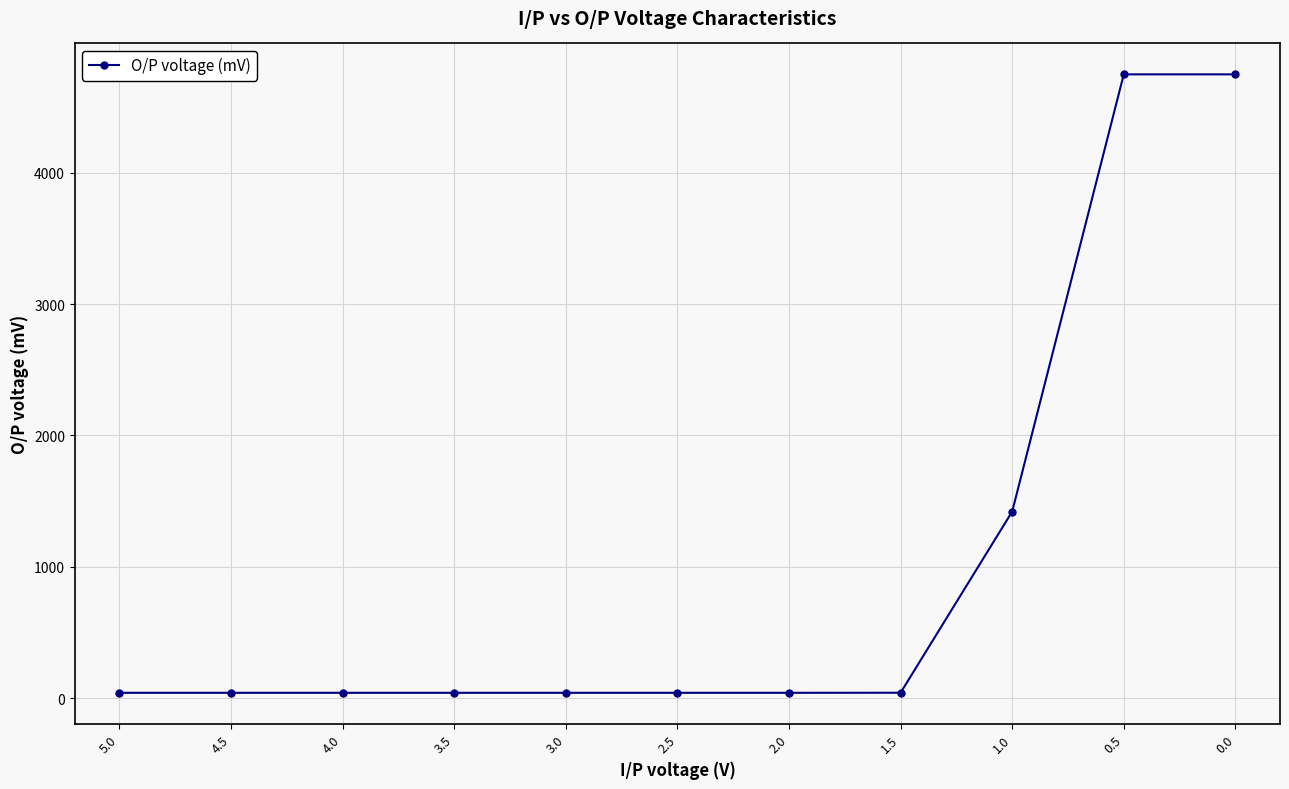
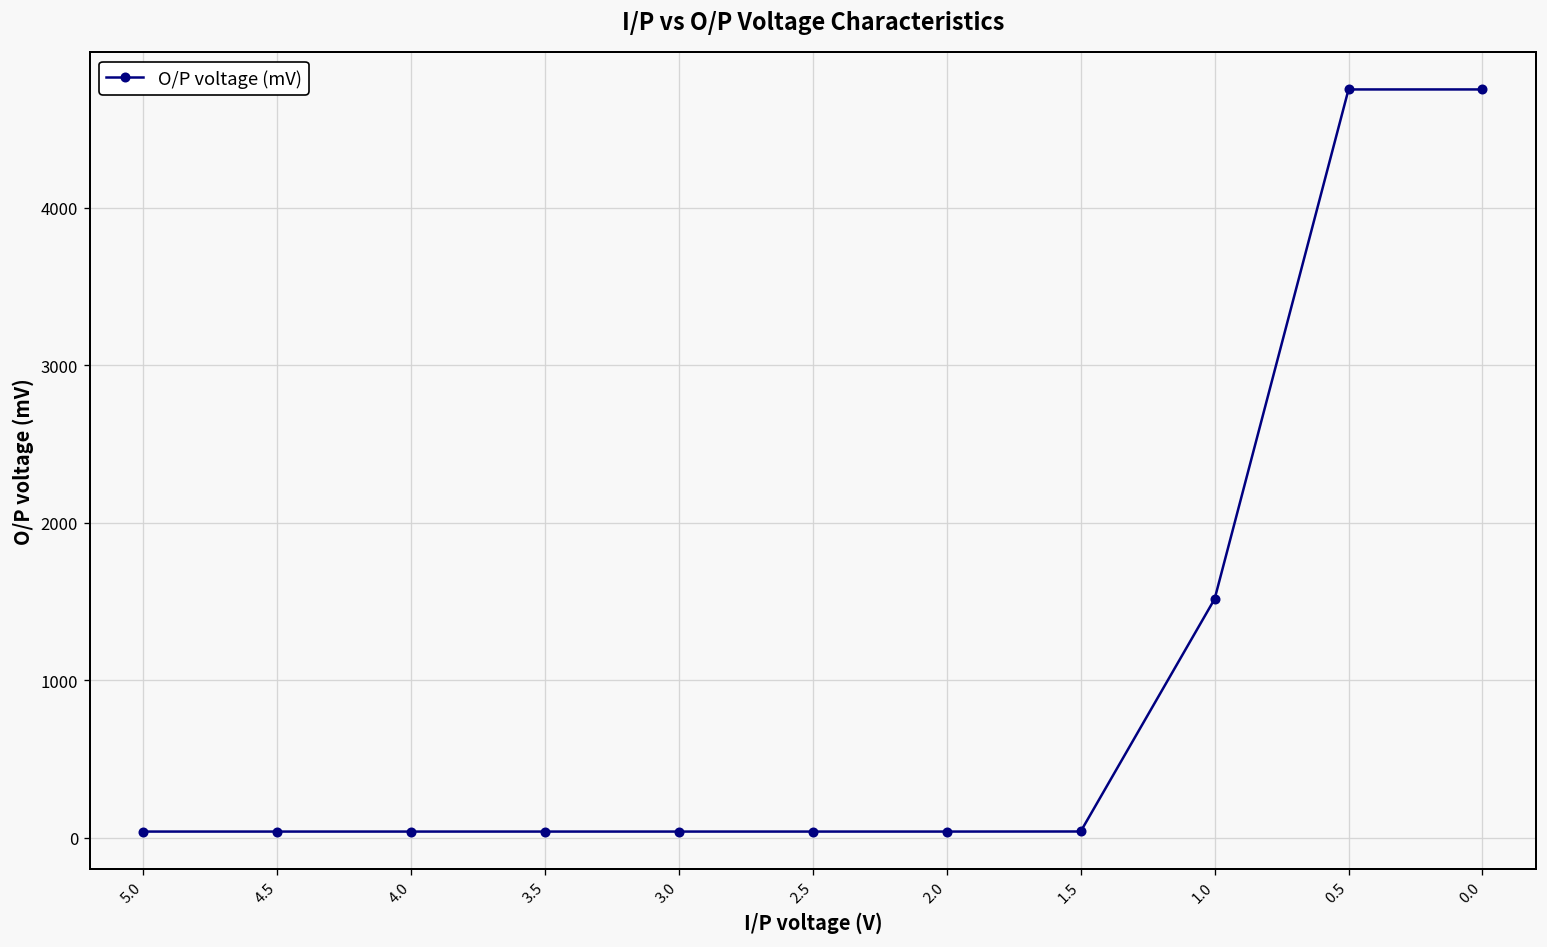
1.0: 1420 -> 1520
